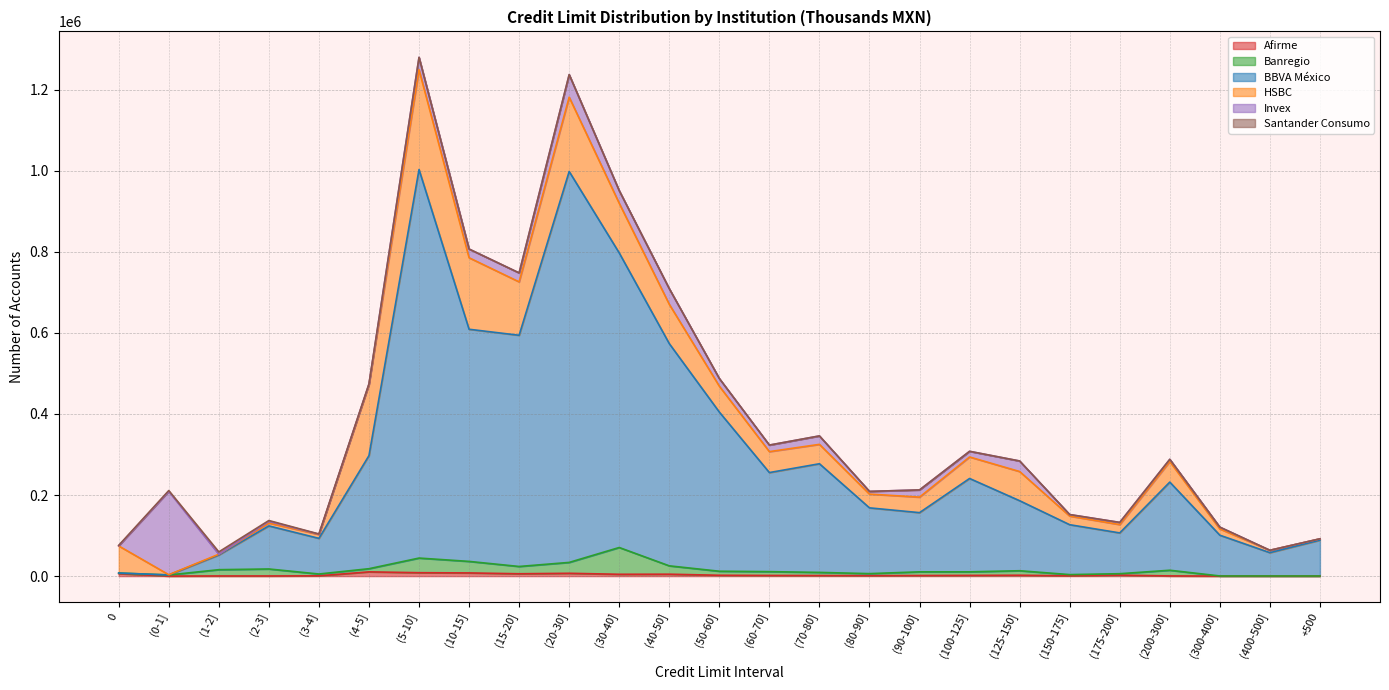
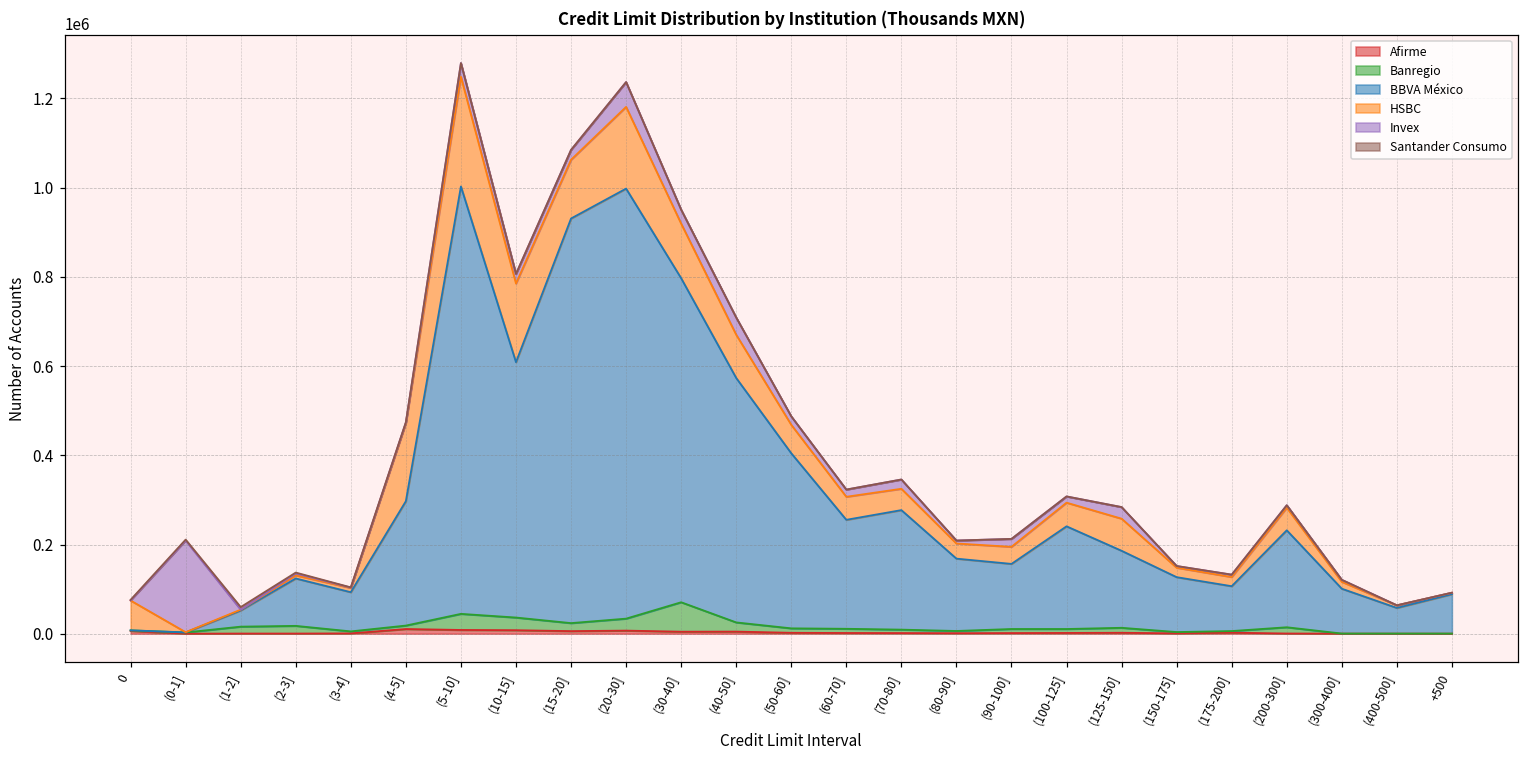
BBVA México, (15-20]: 570000 -> 910000
